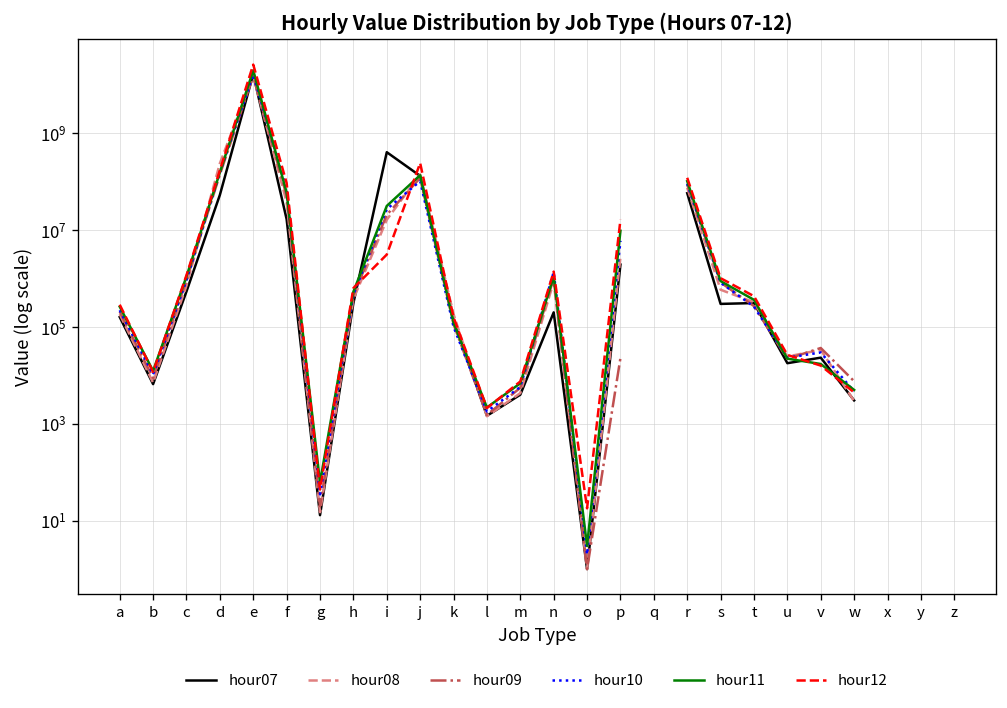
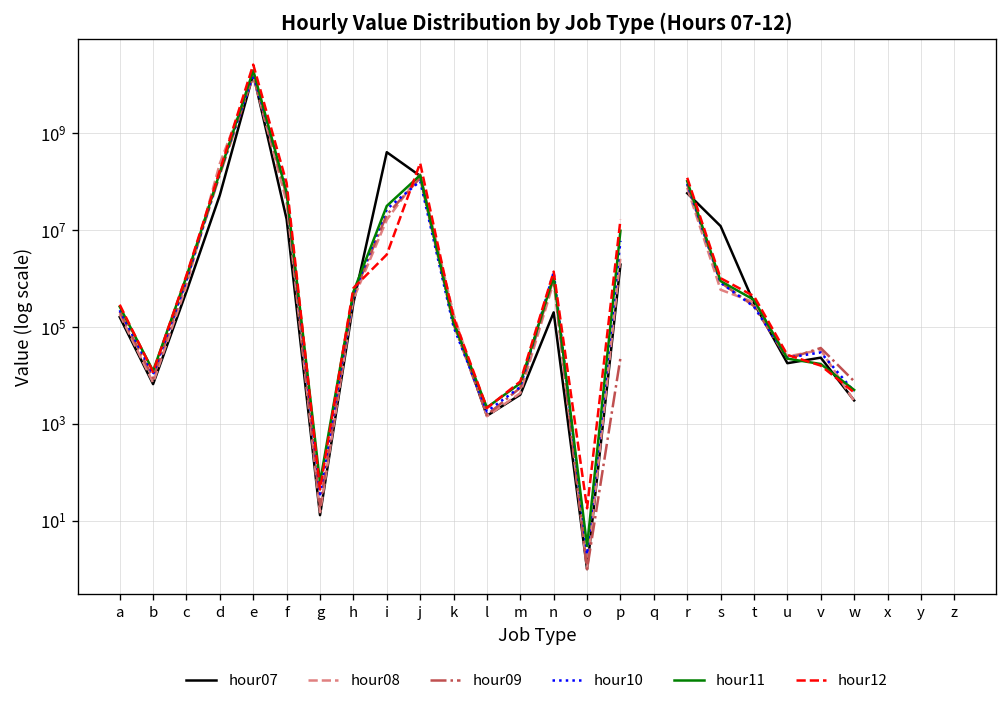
hour07, s: 300000 -> 12000000
